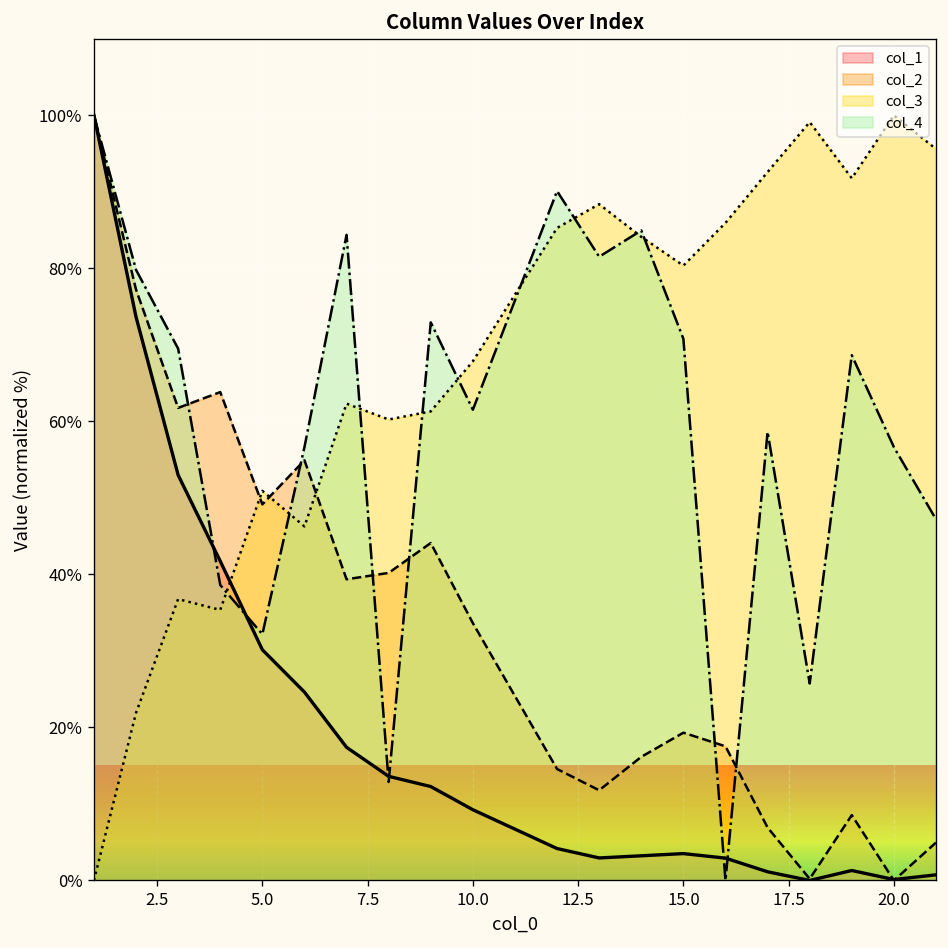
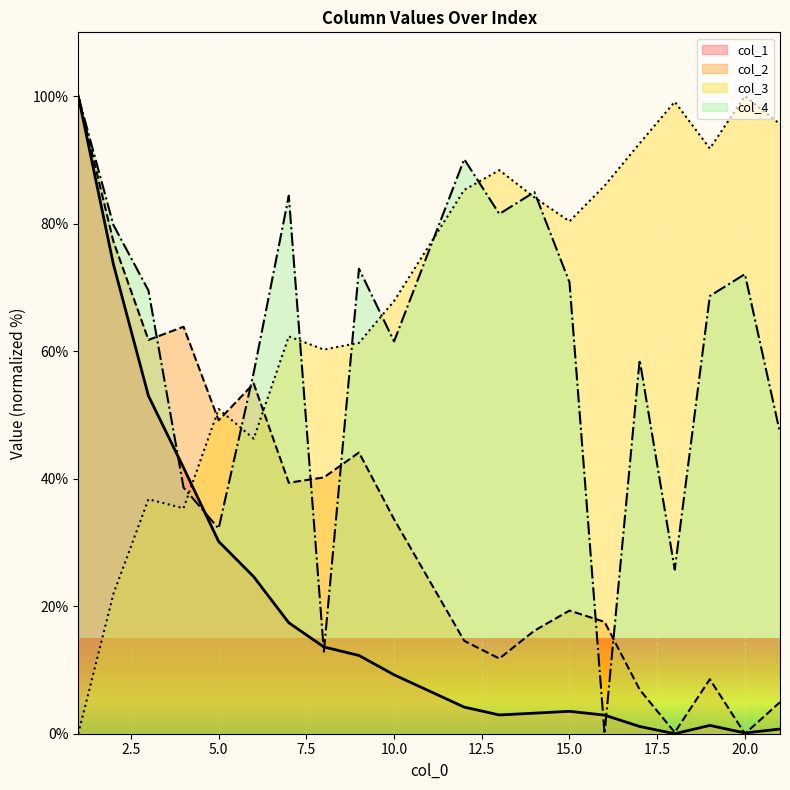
col_4, 20.0: 57% -> 72%
